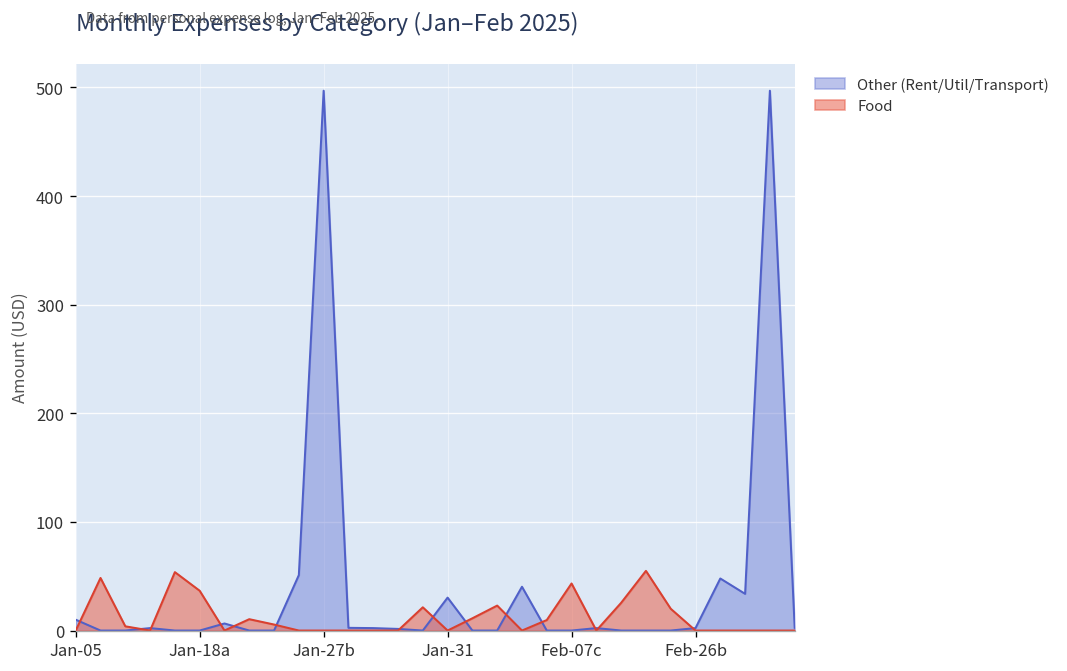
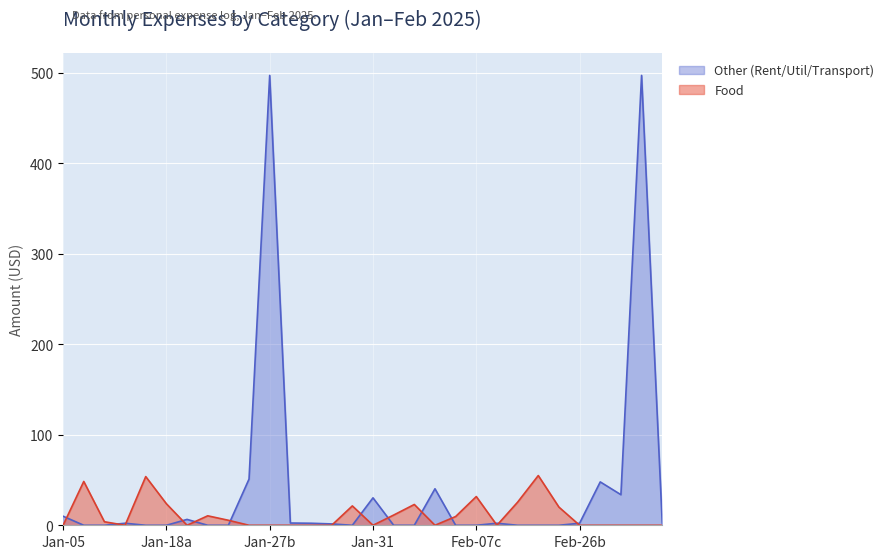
Food, Jan-18a: 40 -> 20
Food, Feb-07c: 40 -> 30
